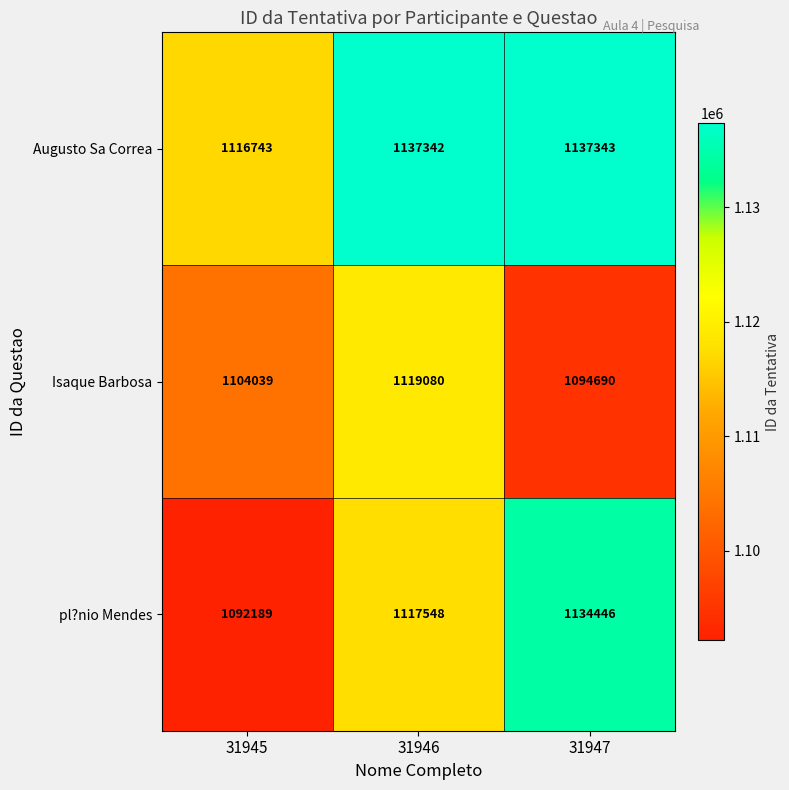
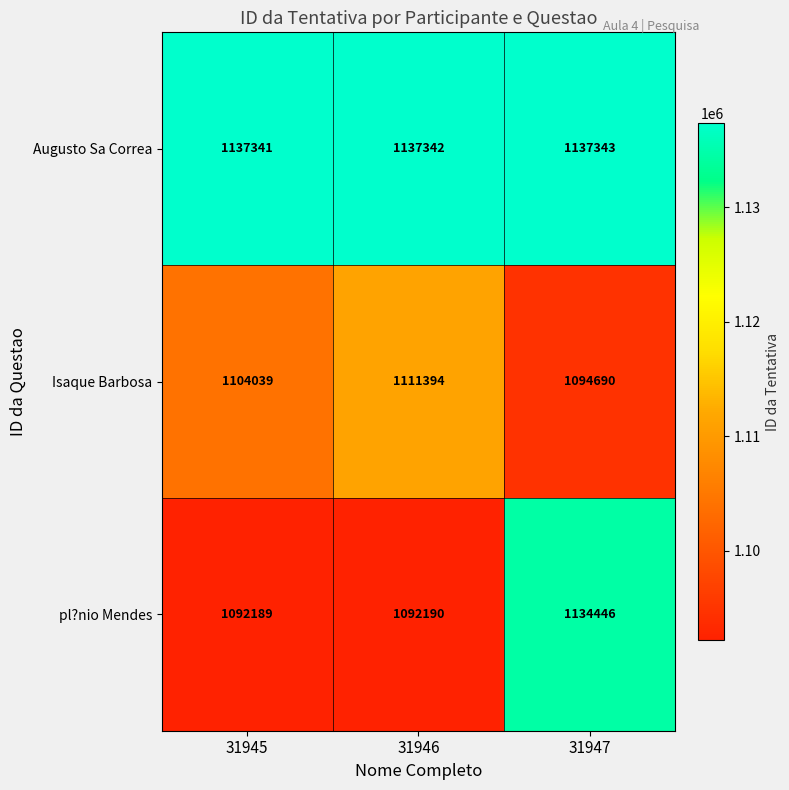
Augusto Sa Correa, 31945: 1116743 -> 1137341
Isaque Barbosa, 31946: 1119080 -> 1111394
pl?nio Mendes, 31946: 1117548 -> 1092190
